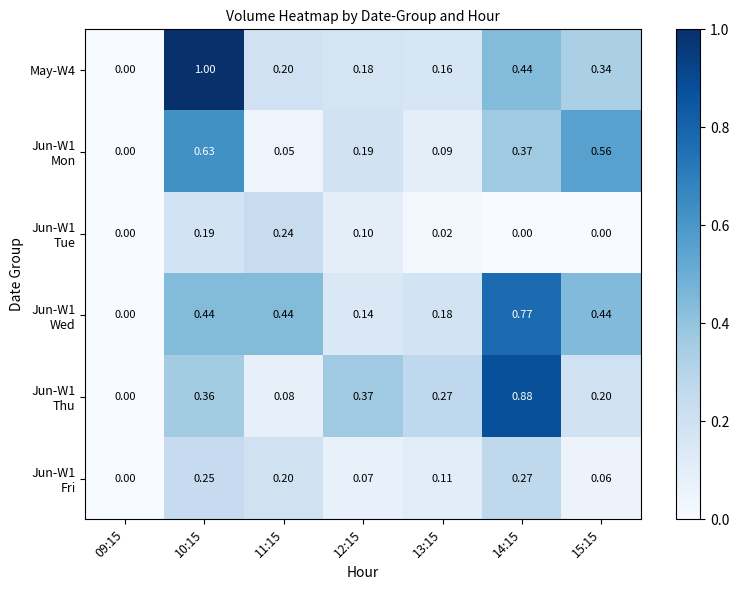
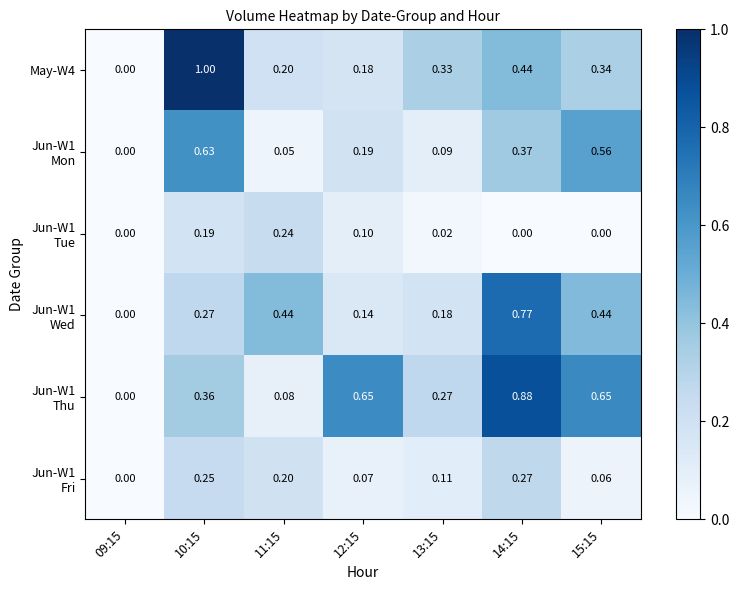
May-W4, 13:15: 0.16 -> 0.33
Jun-W1 Wed, 10:15: 0.44 -> 0.27
Jun-W1 Thu, 12:15: 0.37 -> 0.65
Jun-W1 Thu, 15:15: 0.20 -> 0.65
